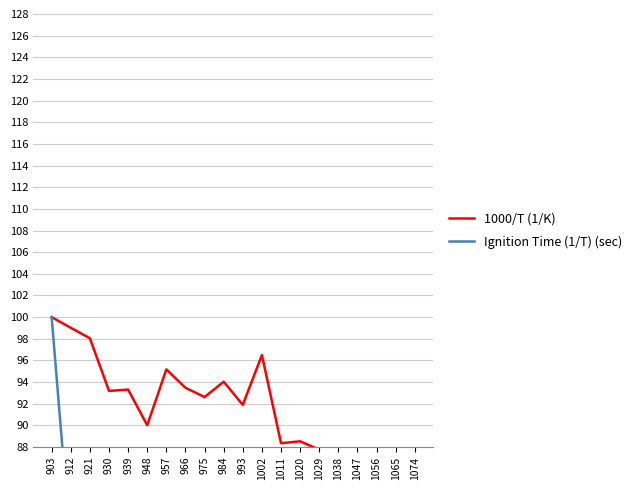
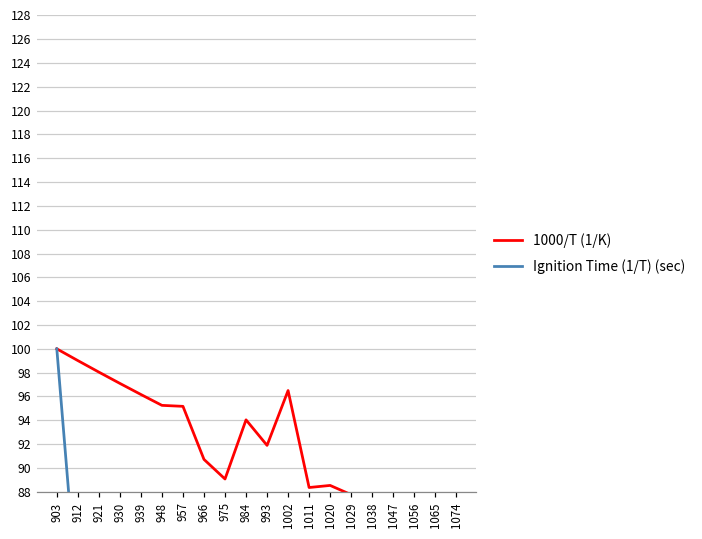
1000/T (1/K), 930: 93.2 -> 97.1
1000/T (1/K), 939: 93.3 -> 96.2
1000/T (1/K), 948: 90.0 -> 95.3
1000/T (1/K), 966: 93.5 -> 90.7
1000/T (1/K), 975: 92.6 -> 89.1
